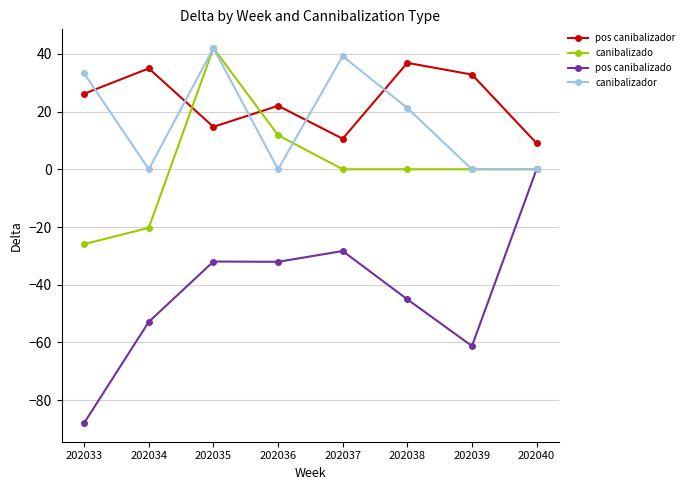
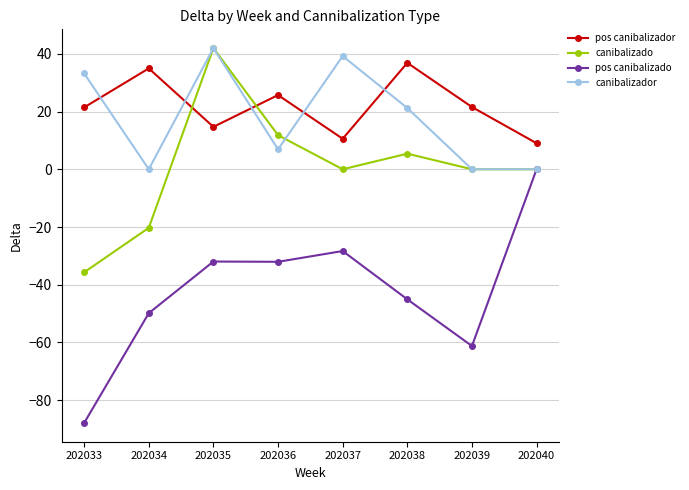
pos canibalizador, 202033: 26 -> 21
canibalizado, 202033: -26 -> -36
pos canibalizado, 202034: -53 -> -50
pos canibalizador, 202036: 22 -> 26
canibalizador, 202036: 0 -> 7
canibalizado, 202038: 0 -> 5
pos canibalizador, 202039: 33 -> 22
